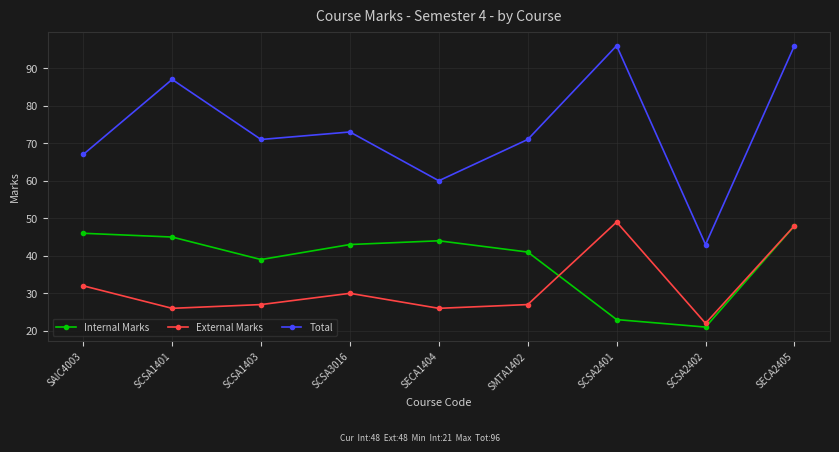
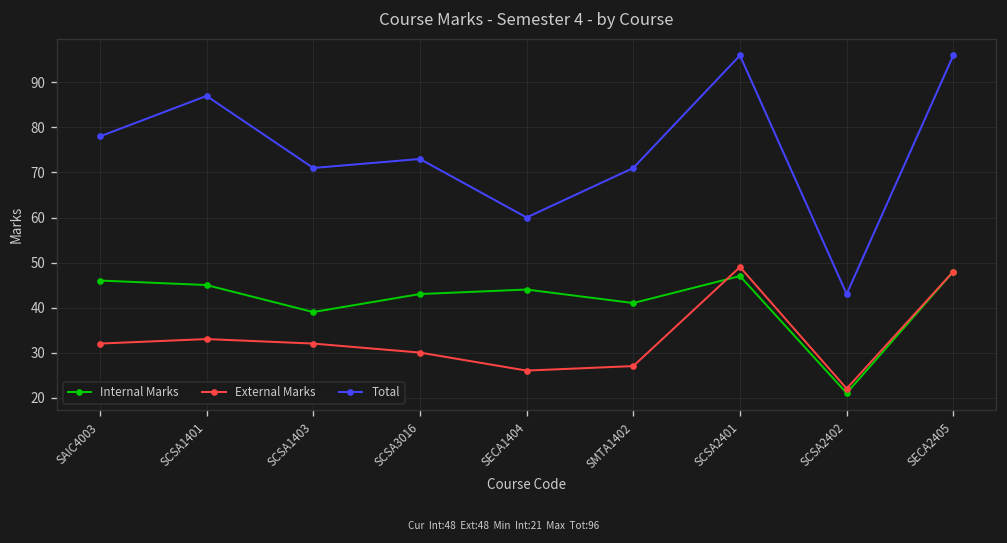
Total, SAIC4003: 67 -> 78
External Marks, SCSA1401: 26 -> 33
External Marks, SCSA1403: 27 -> 32
Internal Marks, SCSA2401: 23 -> 47
